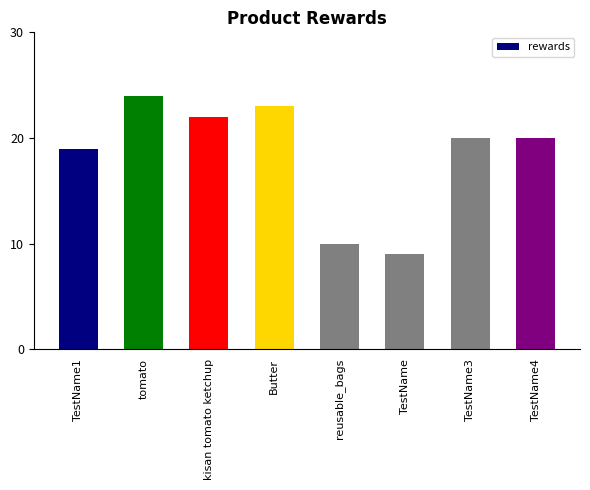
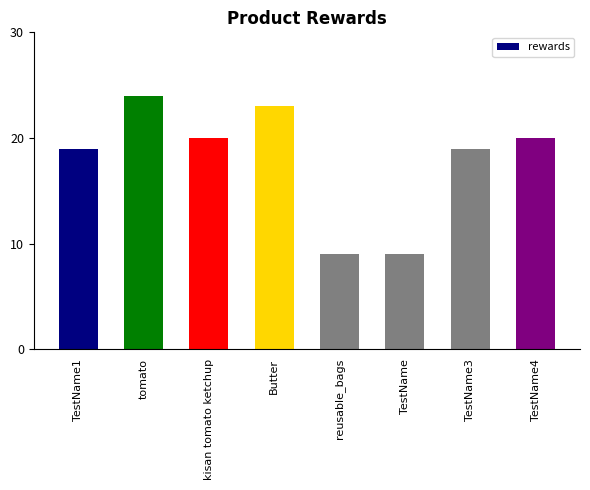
kisan tomato ketchup: 22 -> 20
reusable_bags: 10 -> 9
TestName3: 20 -> 19
